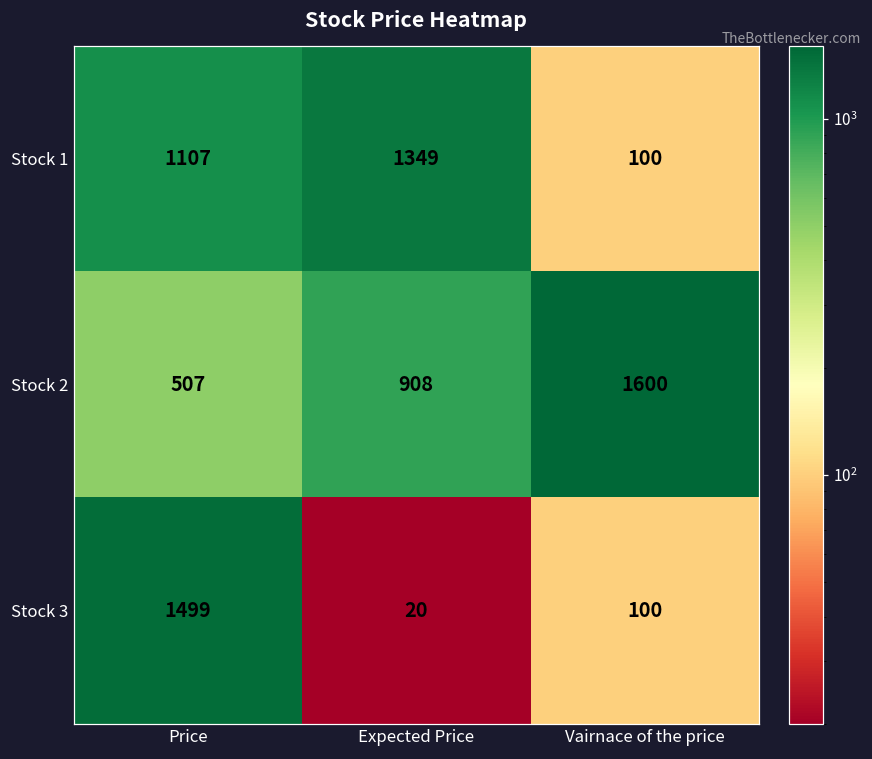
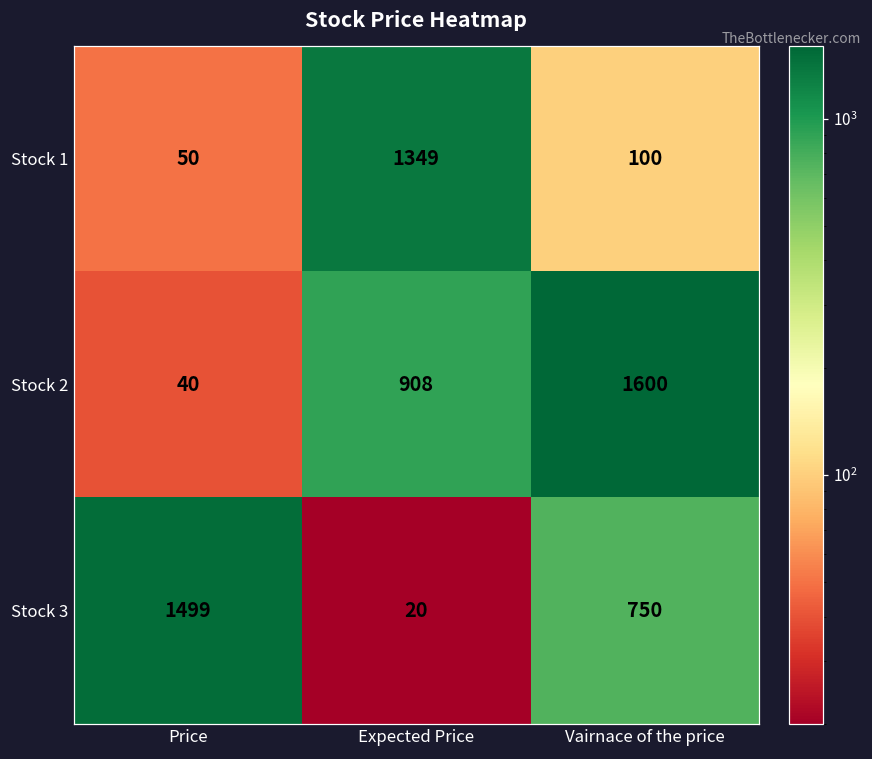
Stock 1, Price: 1107 -> 50
Stock 2, Price: 507 -> 40
Stock 3, Vairnace of the price: 100 -> 750
